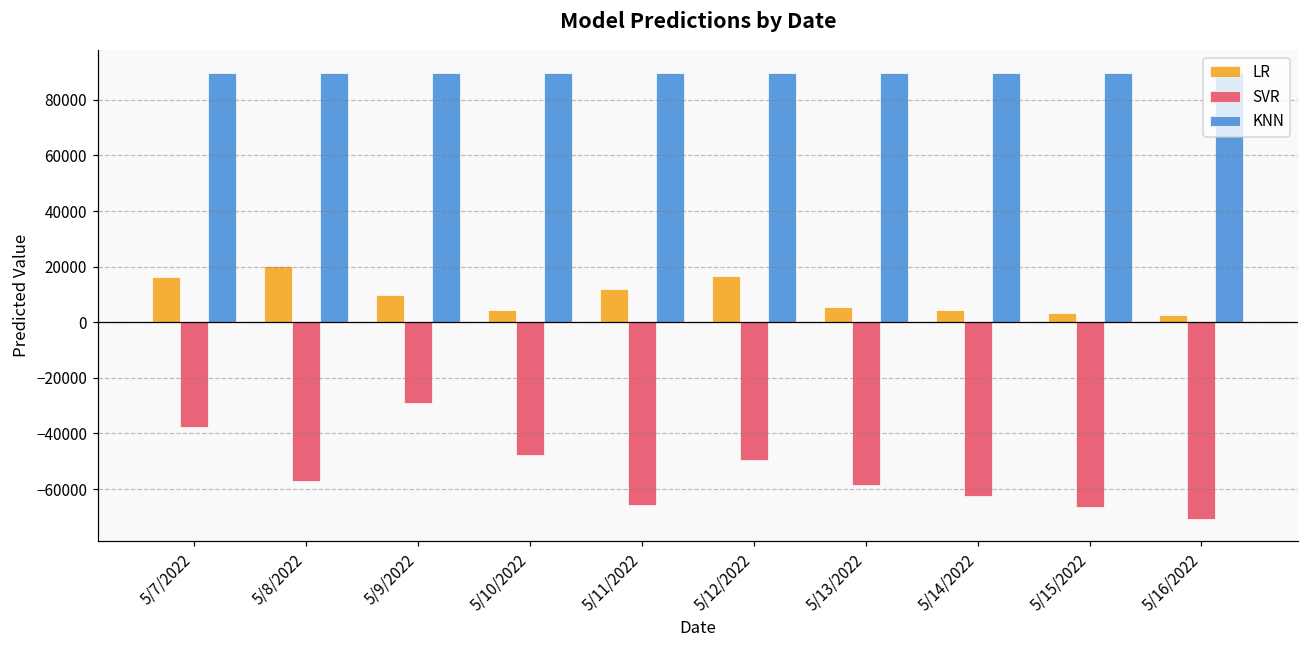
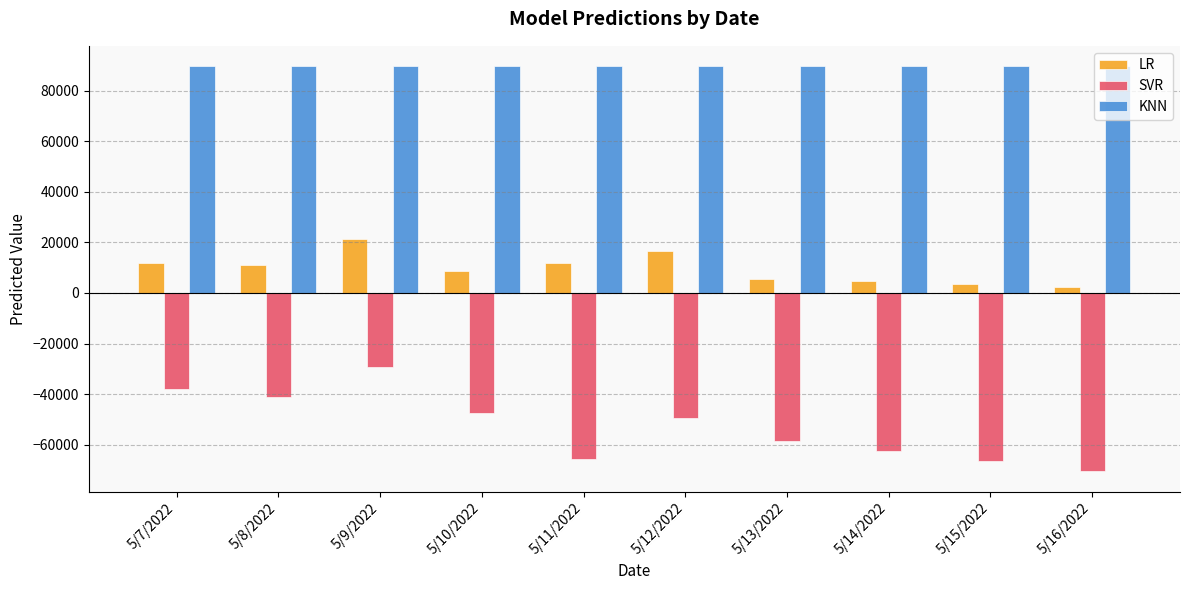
LR, 5/7/2022: 16000 -> 12000
LR, 5/8/2022: 20000 -> 11000
SVR, 5/8/2022: -57000 -> -41000
LR, 5/9/2022: 10000 -> 21000
LR, 5/10/2022: 4000 -> 9000
